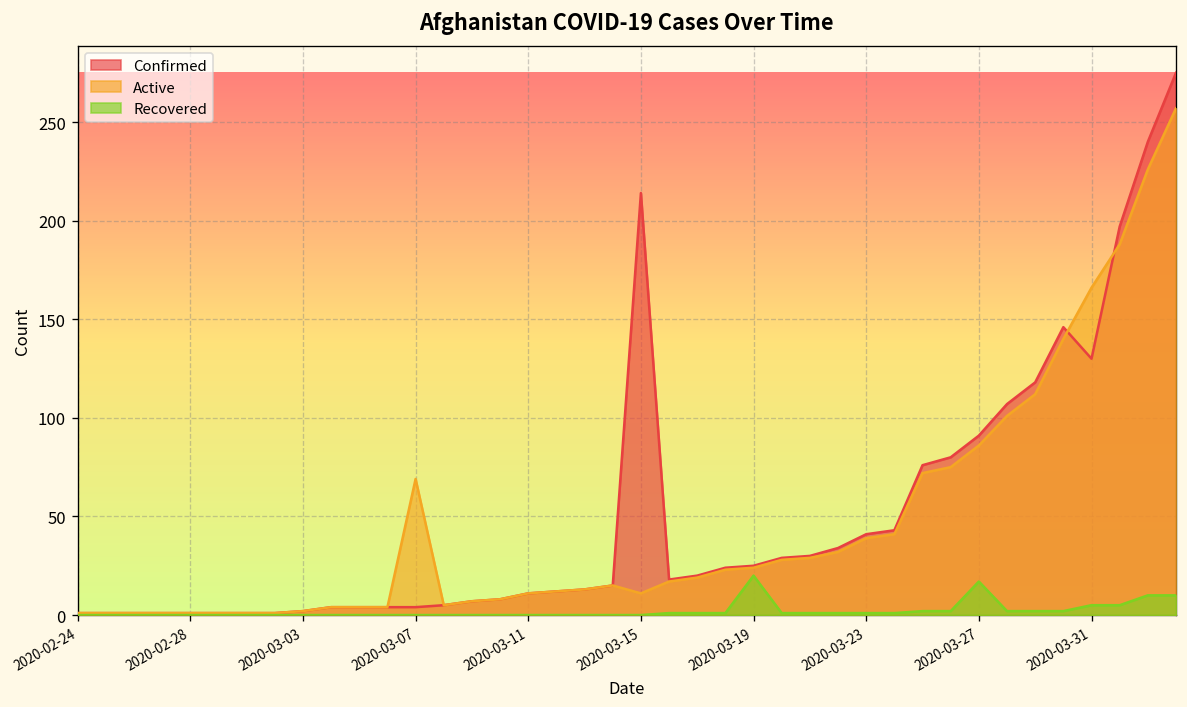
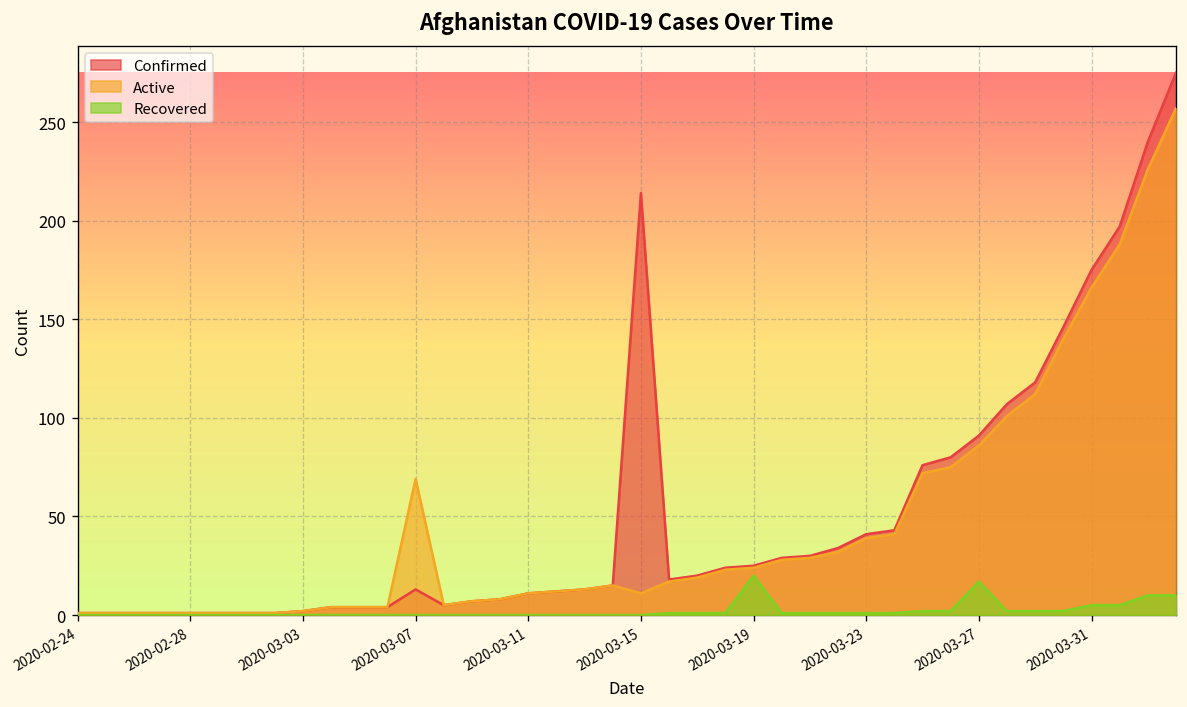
Confirmed, 2020-03-07: 4 -> 13
Confirmed, 2020-03-31: 130 -> 175
